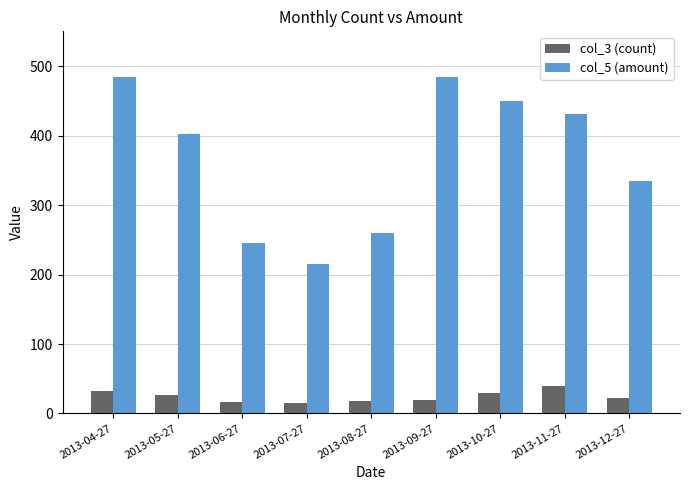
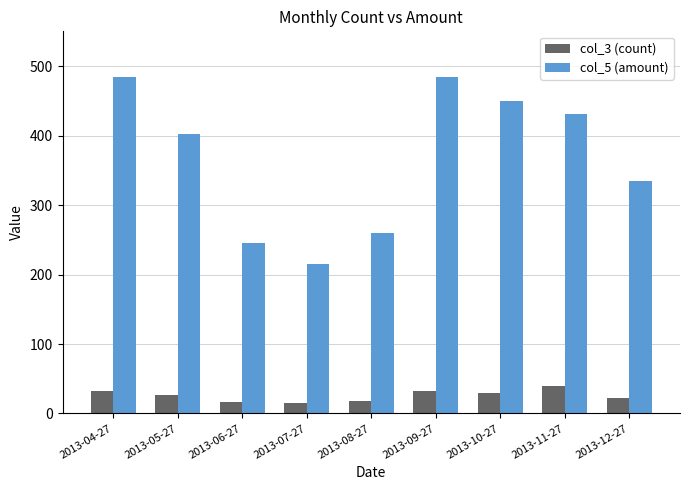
col_3 (count), 2013-09-27: 20 -> 30
